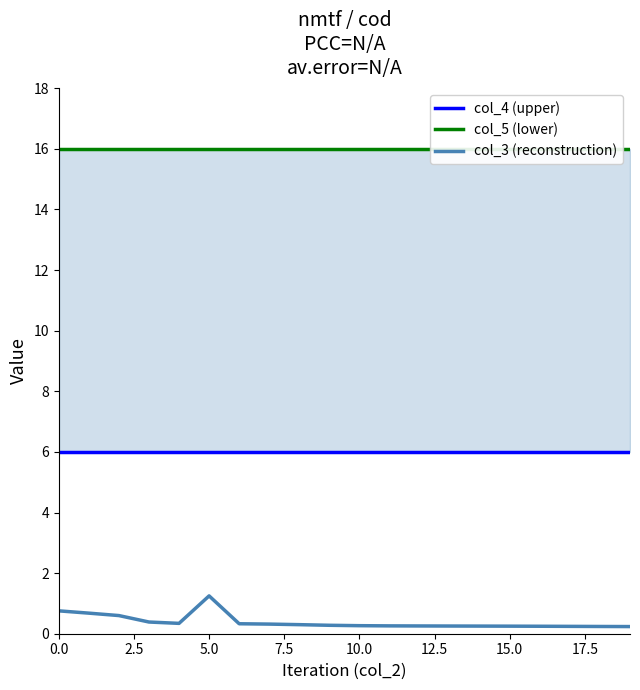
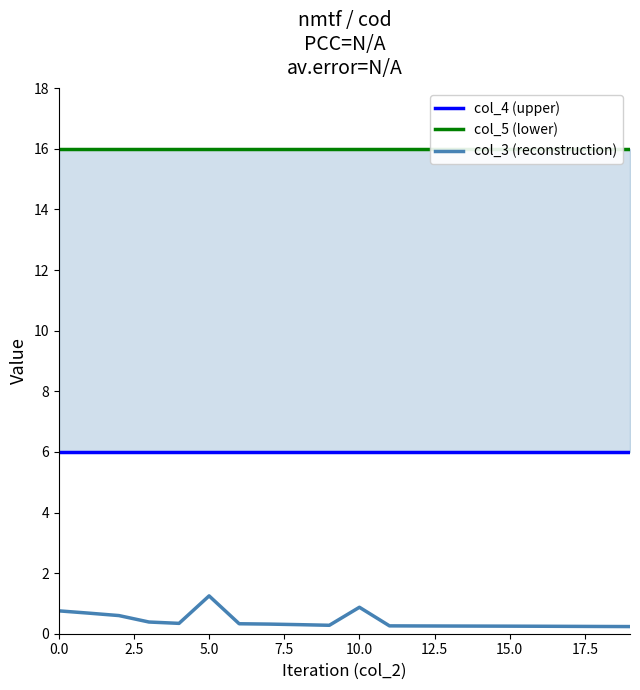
col_3 (reconstruction), 10.0: 0.3 -> 0.9
